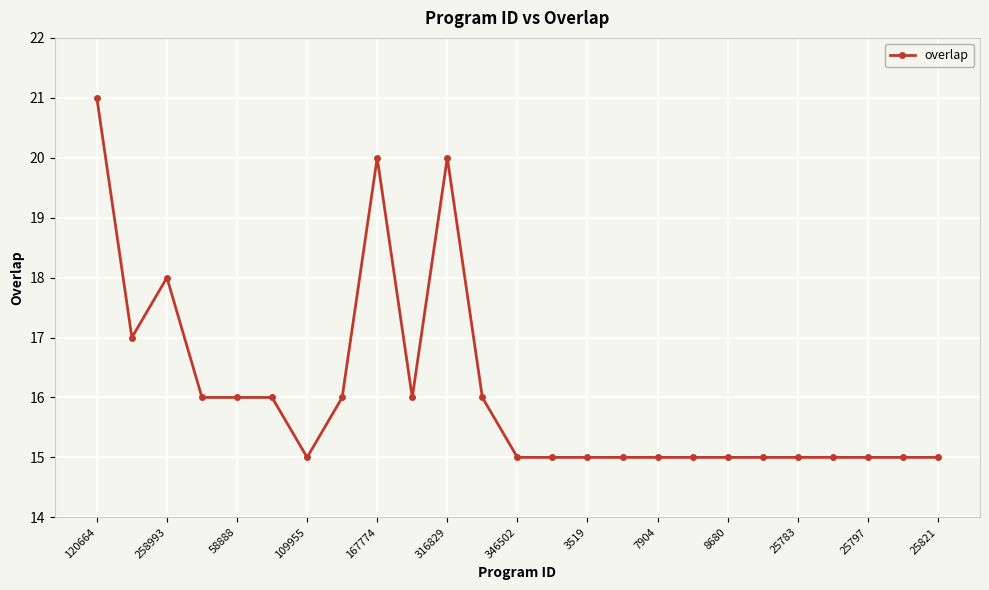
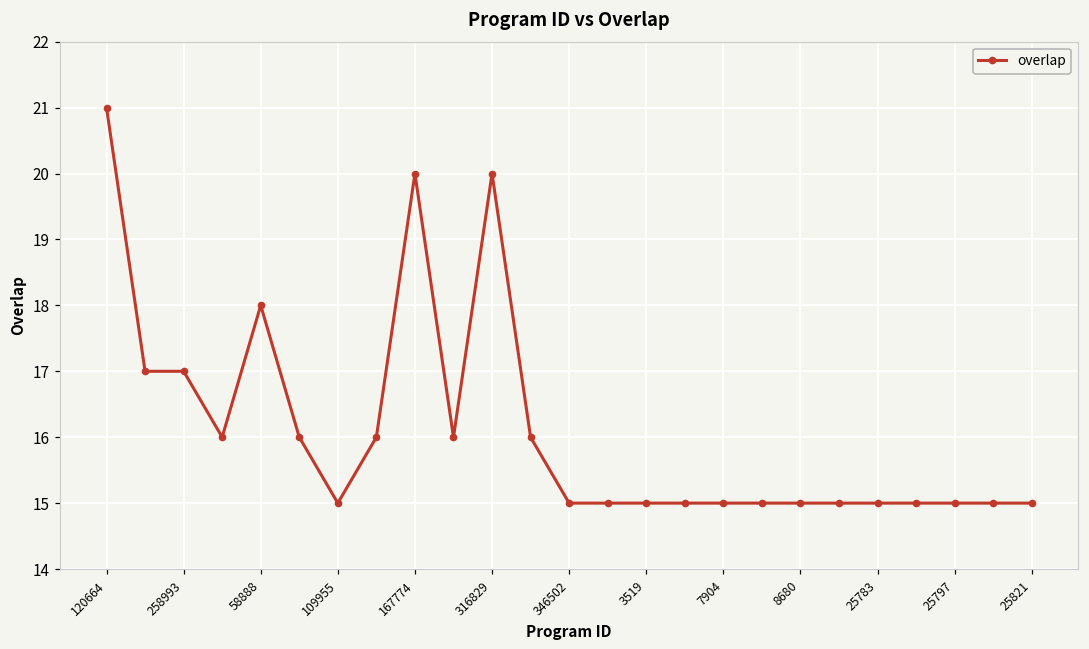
258993: 18 -> 17
58888: 16 -> 18
